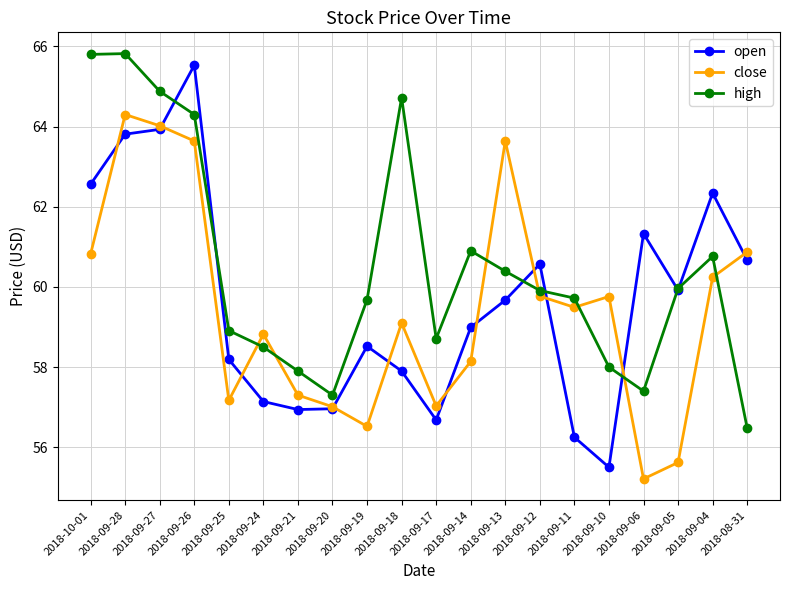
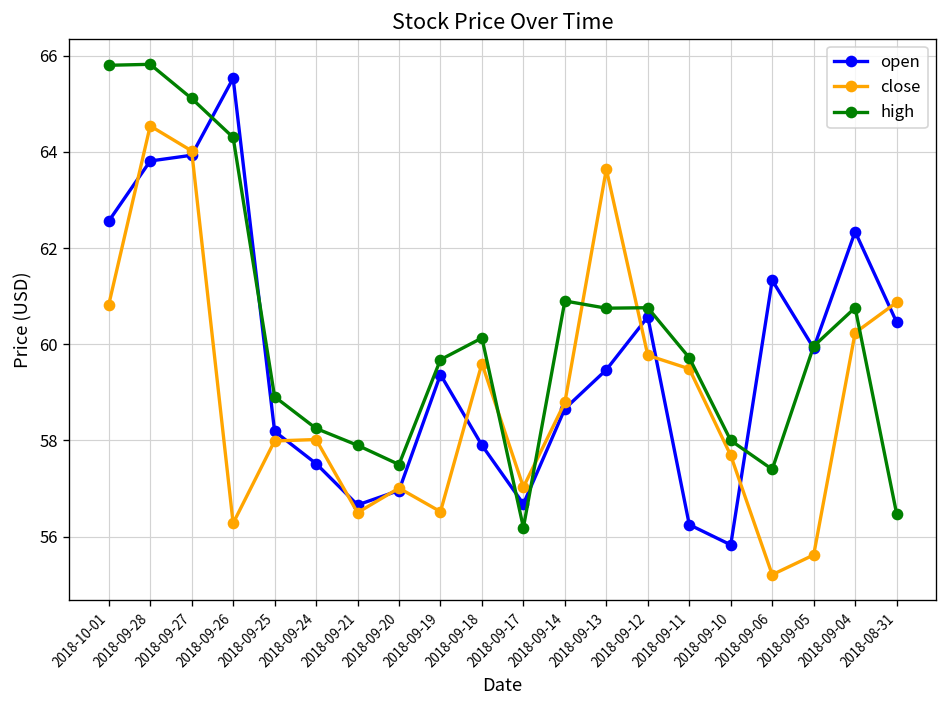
close, 2018-09-28: 64.3 -> 64.5
high, 2018-09-27: 64.9 -> 65.1
close, 2018-09-26: 63.6 -> 56.3
close, 2018-09-25: 57.2 -> 58.0
open, 2018-09-24: 57.1 -> 57.5
close, 2018-09-24: 58.8 -> 58.0
high, 2018-09-24: 58.5 -> 58.3
open, 2018-09-21: 56.9 -> 56.7
close, 2018-09-21: 57.3 -> 56.5
high, 2018-09-20: 57.3 -> 57.5
open, 2018-09-19: 58.5 -> 59.4
close, 2018-09-18: 59.1 -> 59.6
high, 2018-09-18: 64.7 -> 60.1
high, 2018-09-17: 58.7 -> 56.2
open, 2018-09-14: 59.0 -> 58.7
close, 2018-09-14: 58.1 -> 58.8
open, 2018-09-13: 59.7 -> 59.5
high, 2018-09-13: 60.4 -> 60.8
high, 2018-09-12: 59.9 -> 60.8
open, 2018-09-10: 55.5 -> 55.8
close, 2018-09-10: 59.8 -> 57.7
open, 2018-08-31: 60.7 -> 60.5
